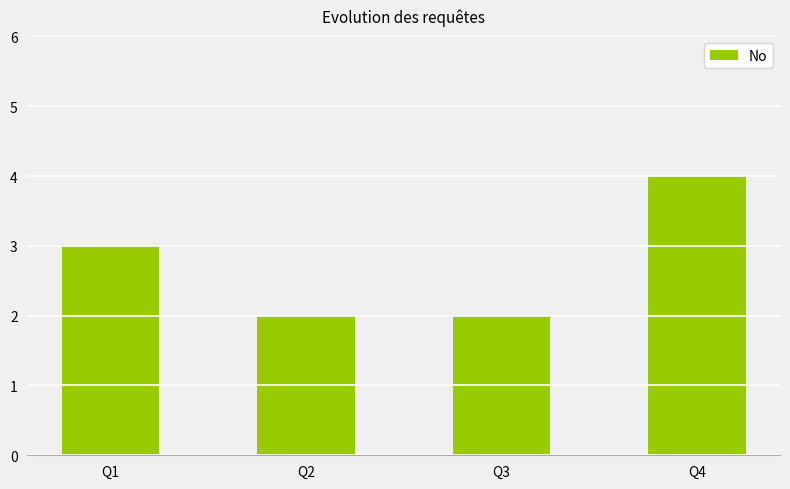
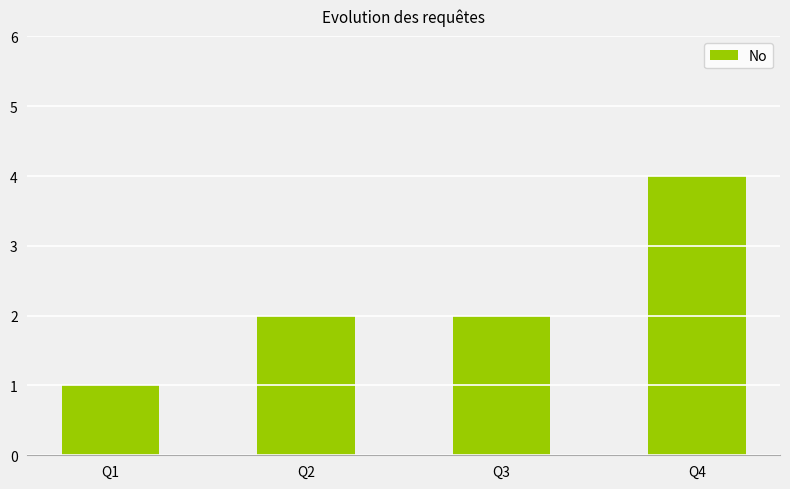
Q1: 3 -> 1
